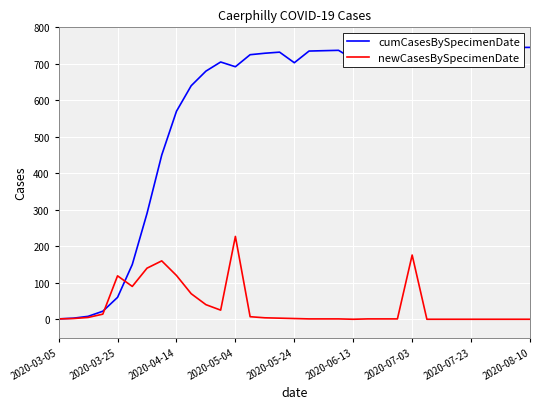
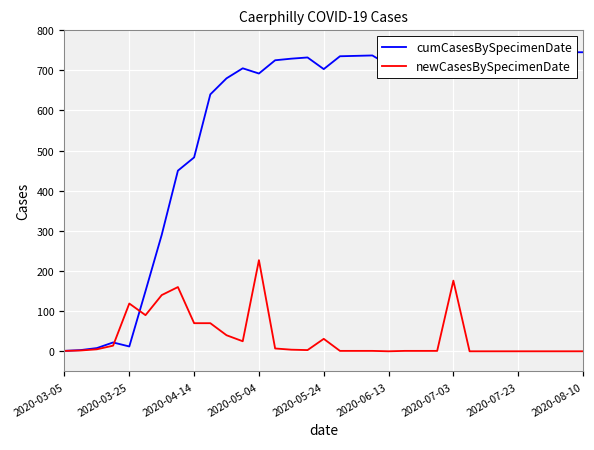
cumCasesBySpecimenDate, 2020-03-25: 60 -> 10
cumCasesBySpecimenDate, 2020-04-14: 570 -> 480
newCasesBySpecimenDate, 2020-04-14: 120 -> 70
newCasesBySpecimenDate, 2020-05-24: 0 -> 30
